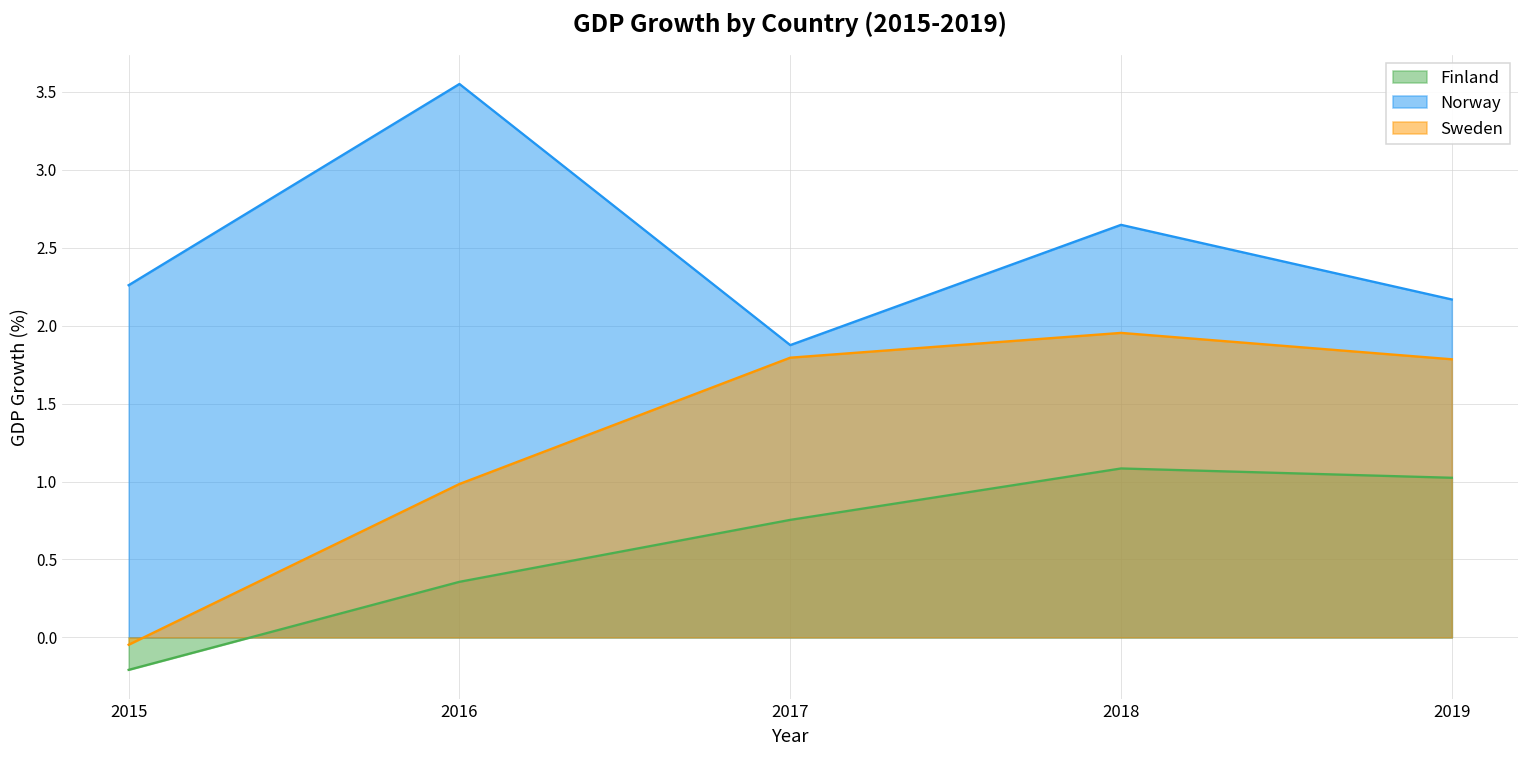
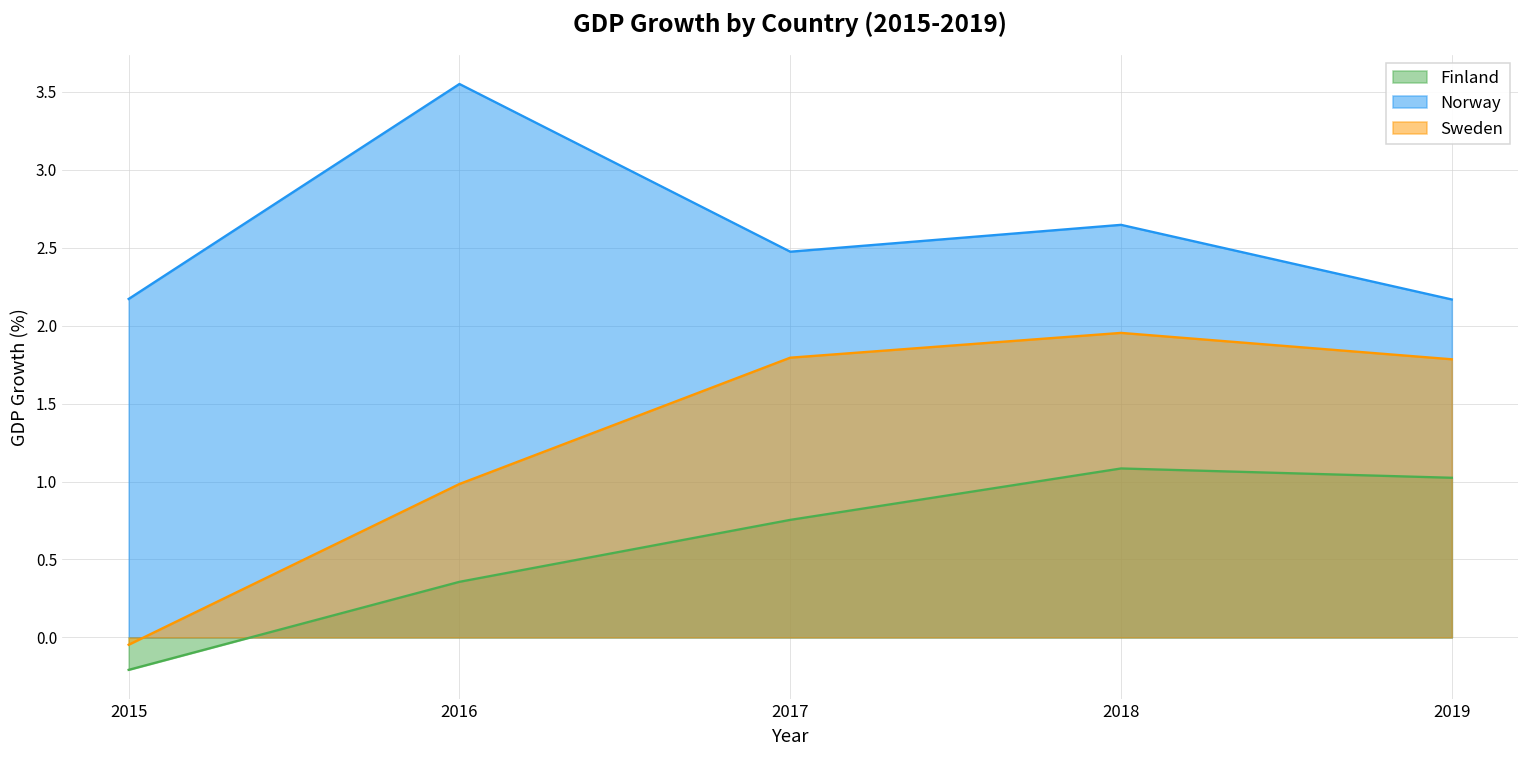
Norway, 2015: 2.26 -> 2.17
Norway, 2017: 1.88 -> 2.47
